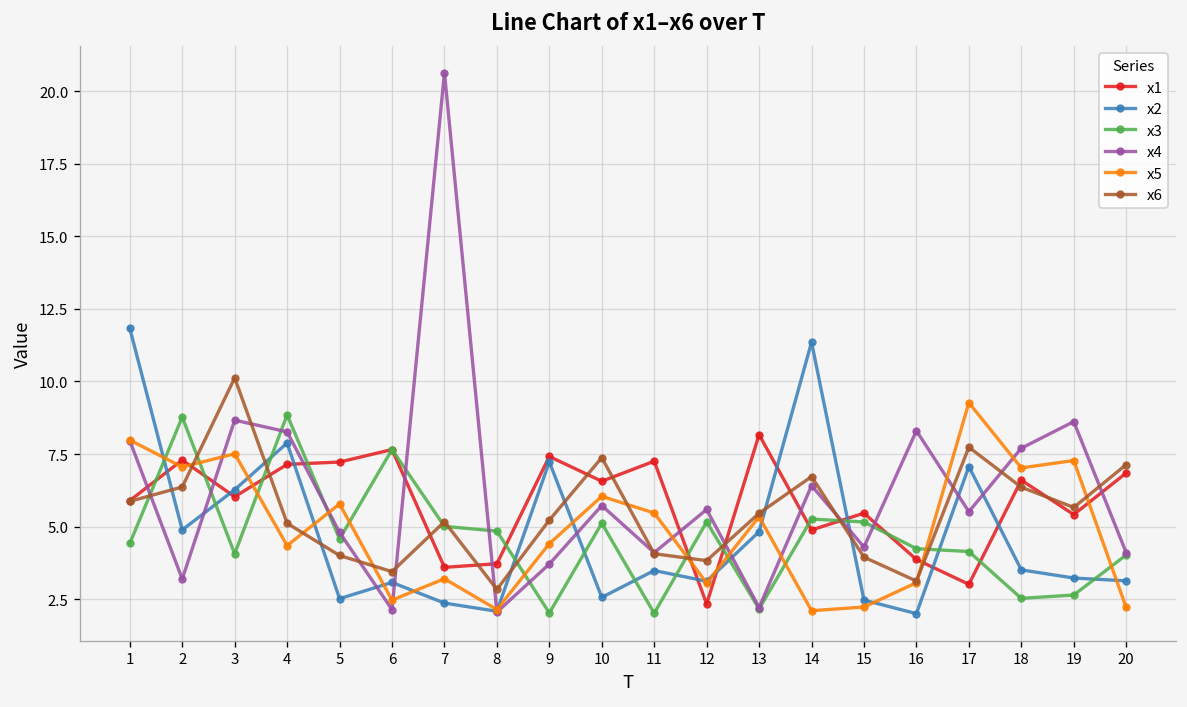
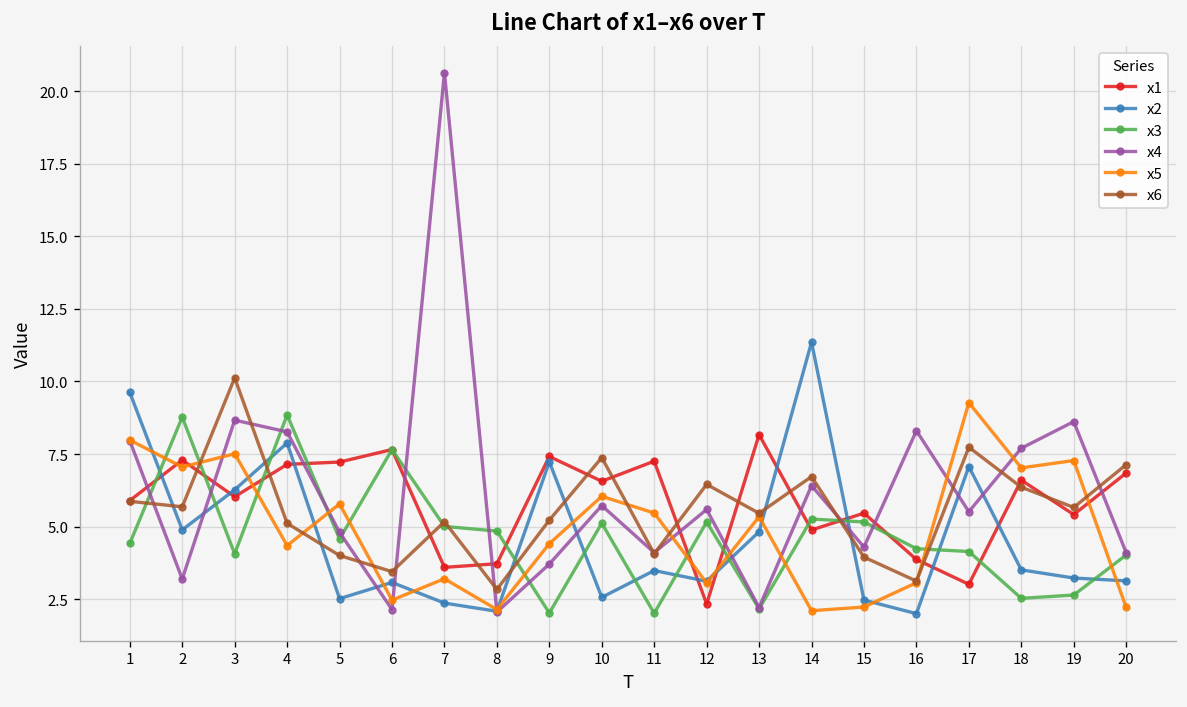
x2, 1: 11.8 -> 9.6
x6, 2: 6.4 -> 5.7
x6, 12: 3.8 -> 6.5
